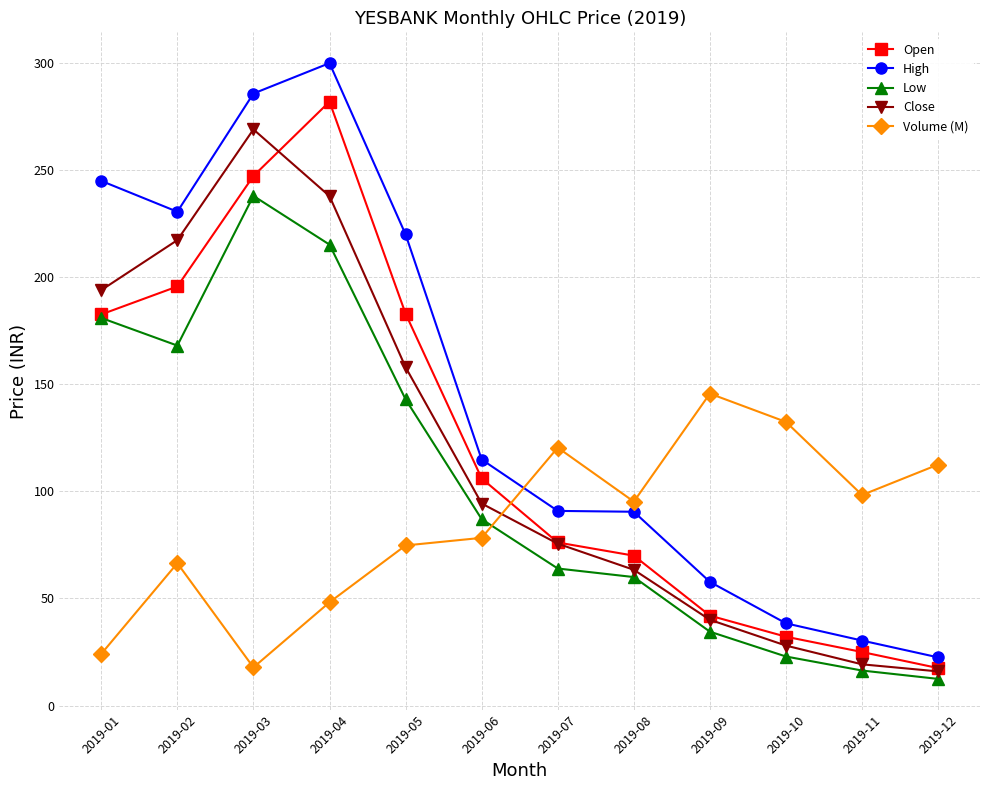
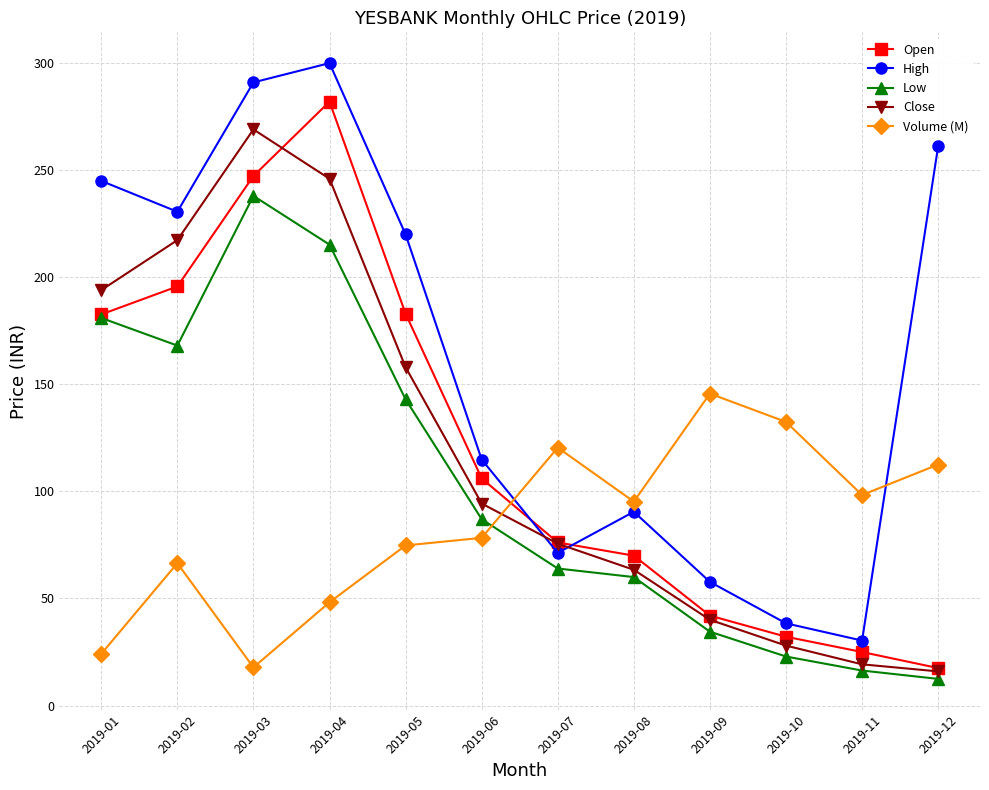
High, 2019-03: 286 -> 291
Close, 2019-04: 238 -> 246
High, 2019-07: 91 -> 71
High, 2019-12: 23 -> 261
